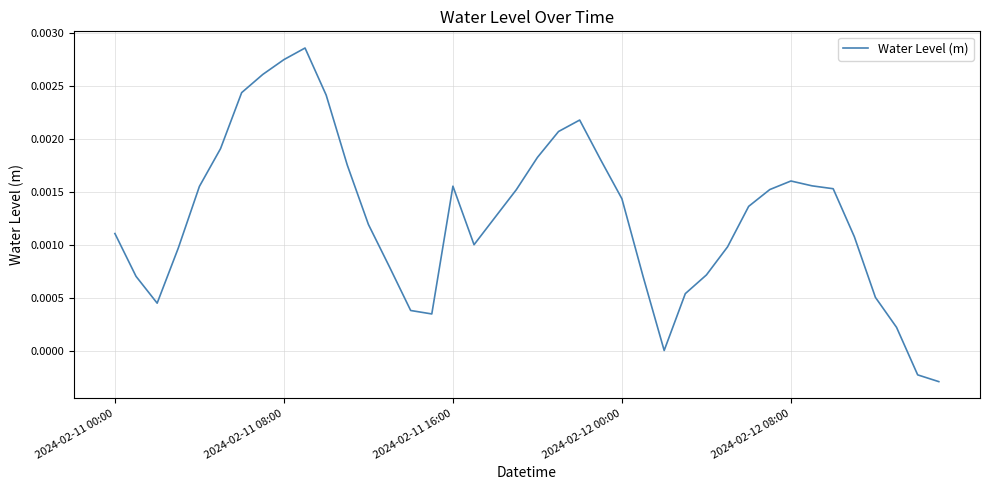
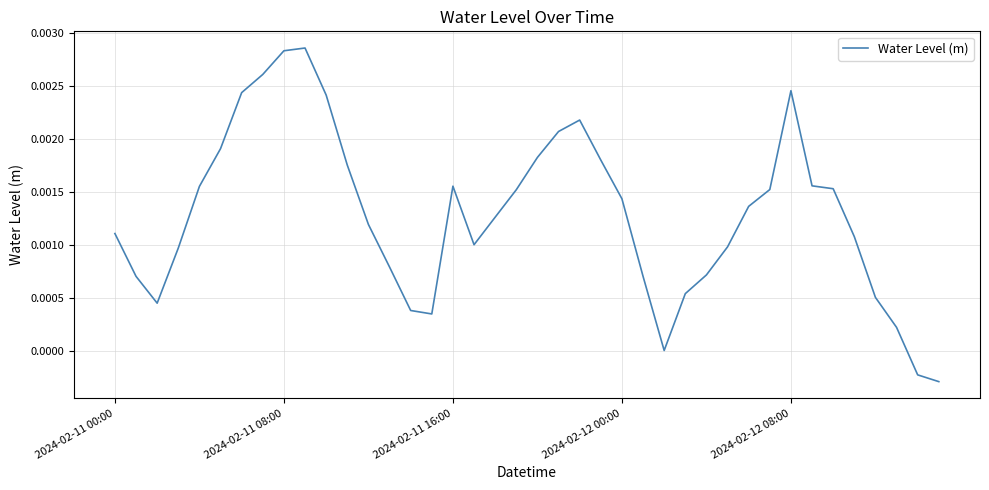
2024-02-11 08:00: 0.00275 -> 0.00283
2024-02-12 08:00: 0.00160 -> 0.00245
